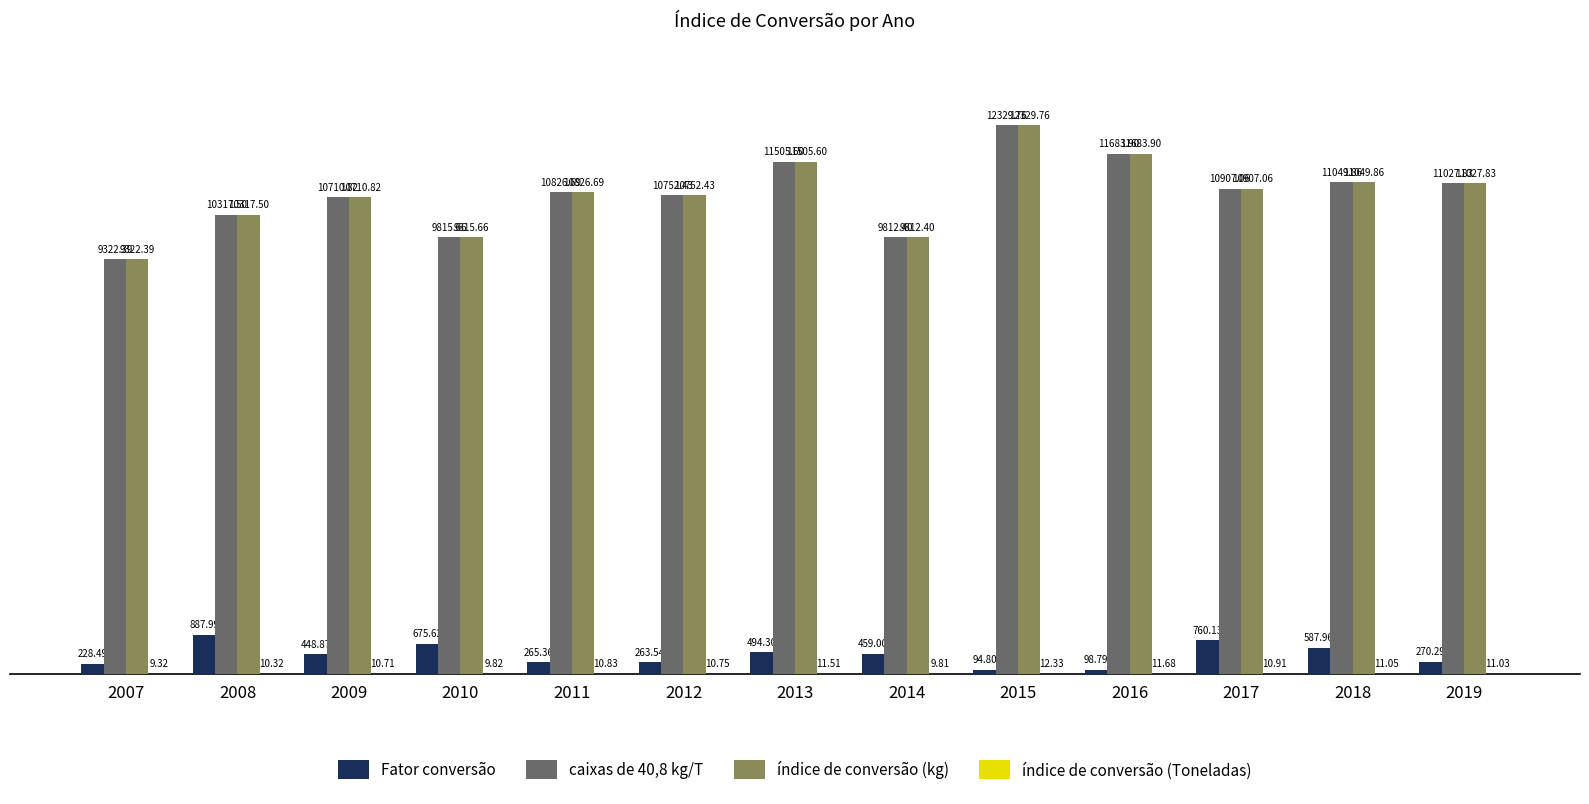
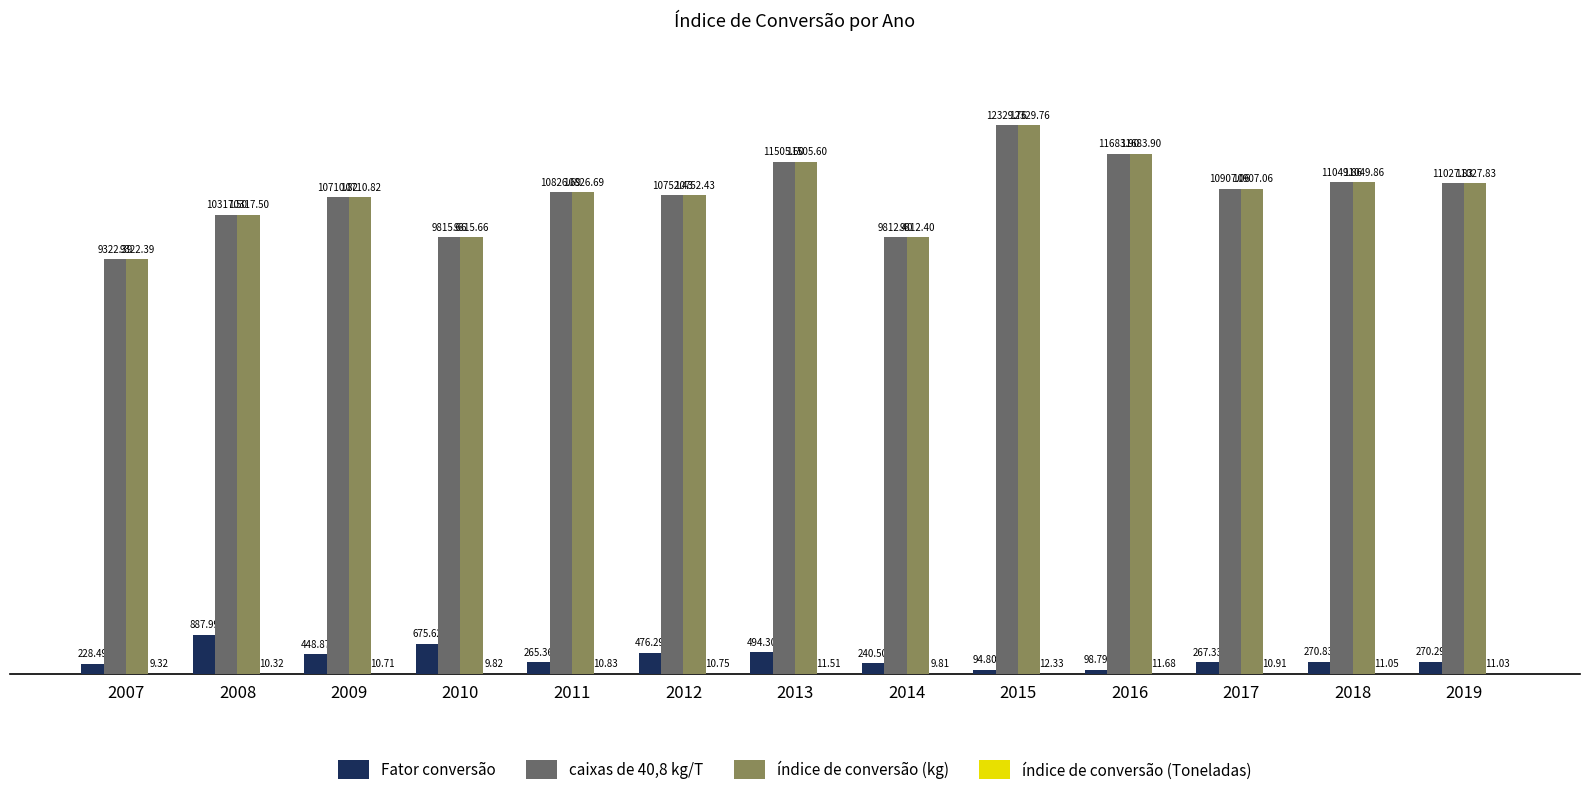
Fator conversão, 2012: 263.54 -> 476.29
Fator conversão, 2014: 459.00 -> 240.50
Fator conversão, 2017: 760.13 -> 267.33
Fator conversão, 2018: 587.96 -> 270.83
